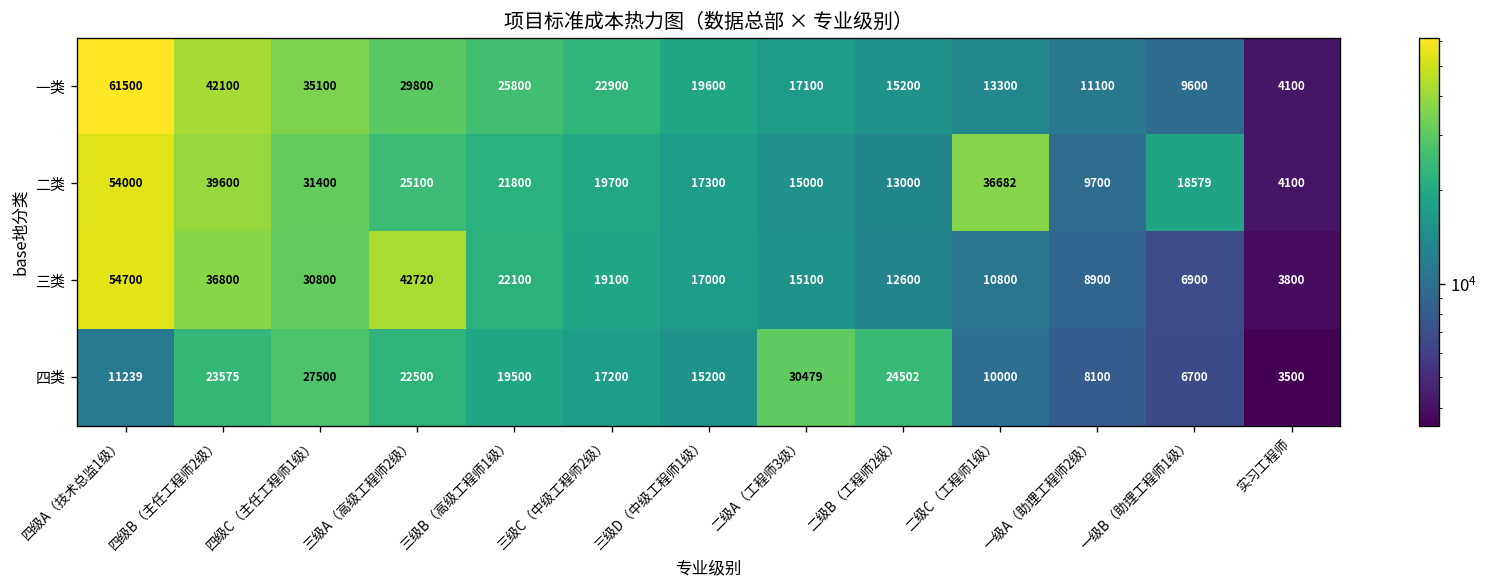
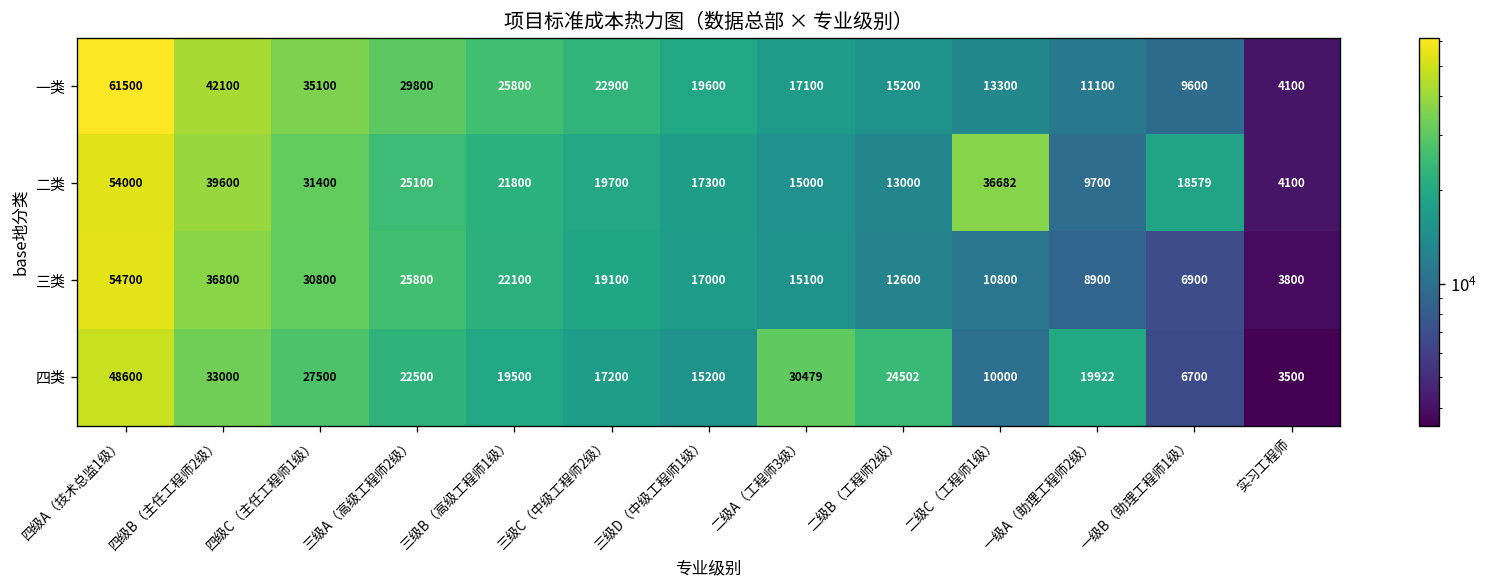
三类, 三级A（高级工程师2级）: 42720 -> 25800
四类, 四级A（技术总监1级）: 11239 -> 48600
四类, 四级B（主任工程师2级）: 23575 -> 33000
四类, 一级A（助理工程师2级）: 8100 -> 19922
